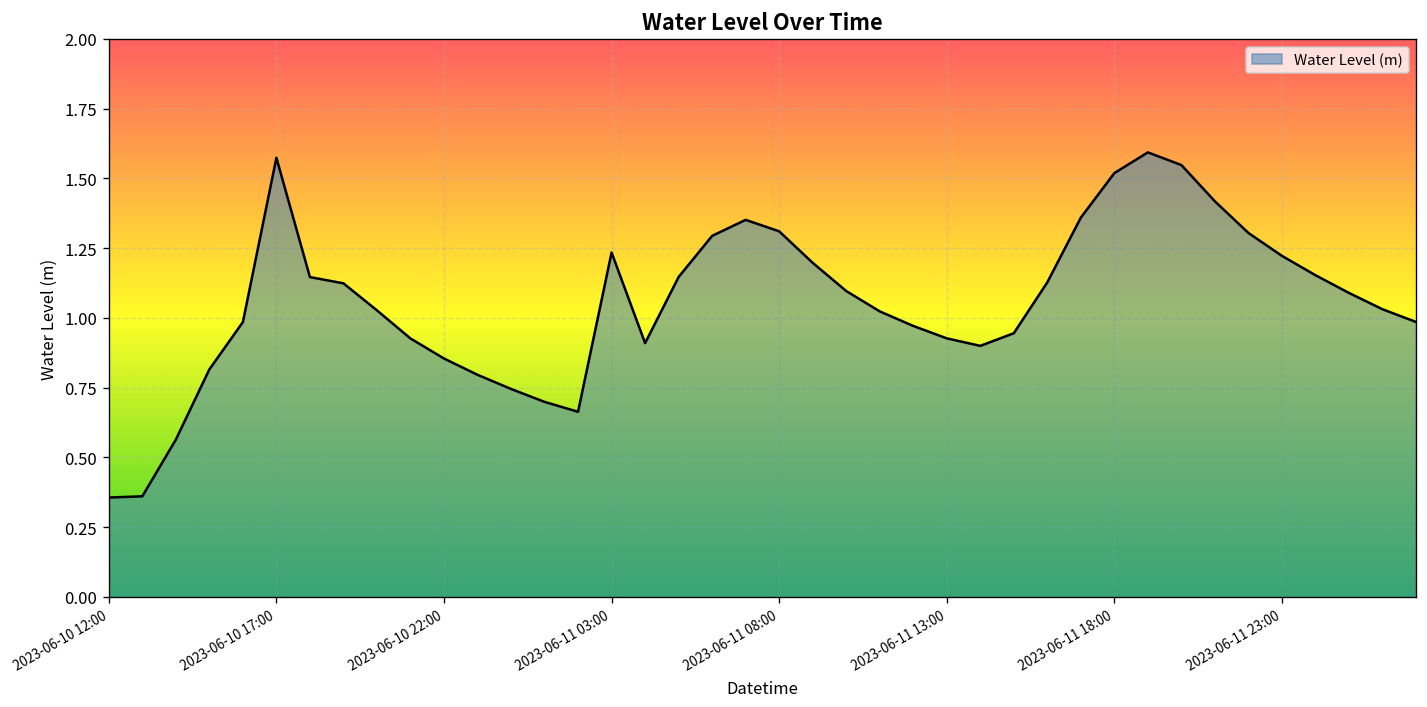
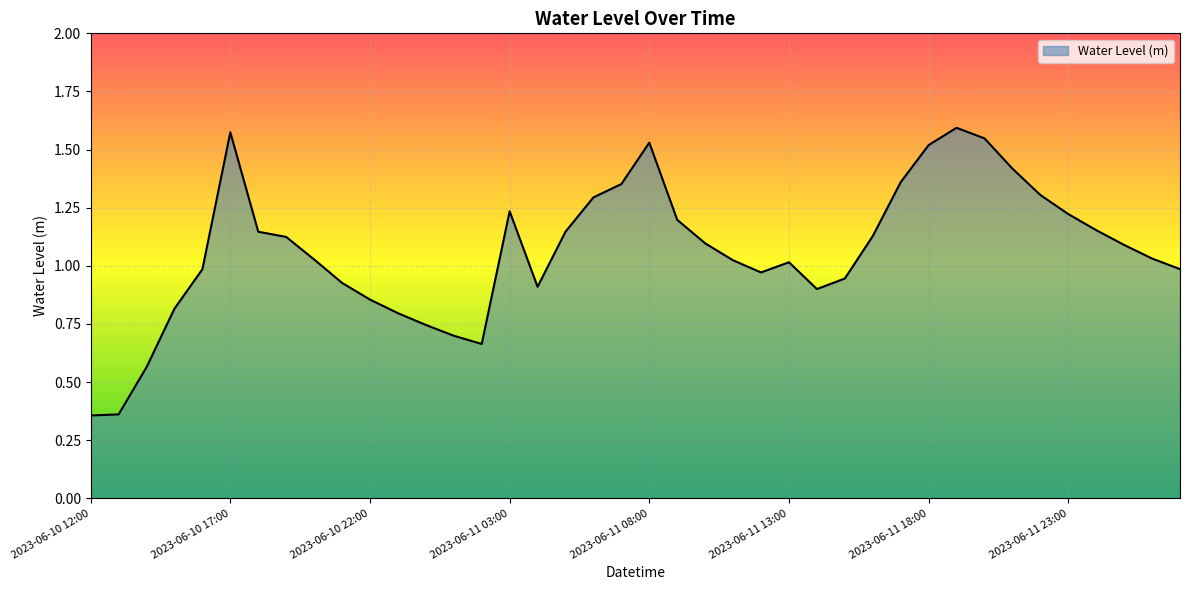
2023-06-11 08:00: 1.31 -> 1.53
2023-06-11 13:00: 0.93 -> 1.02
